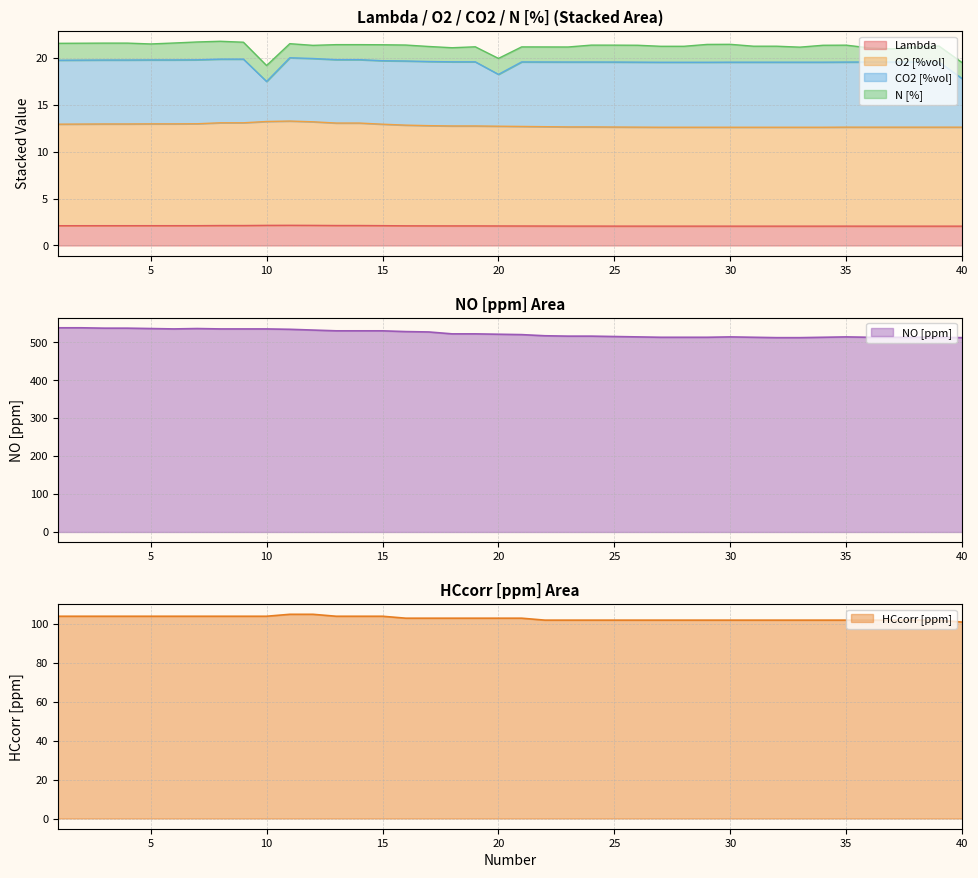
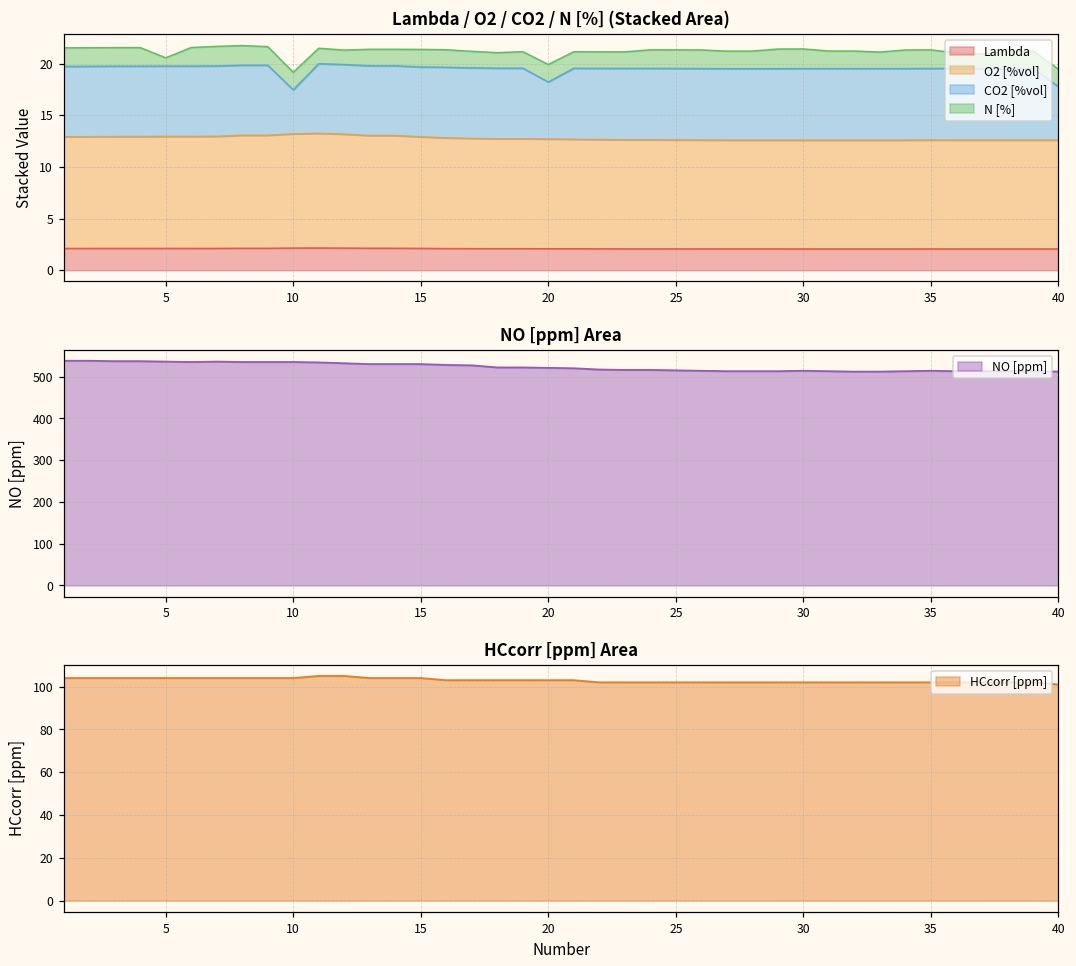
Lambda / O2 / CO2 / N [%] (Stacked Area), N [%], 5: 2 -> 1
